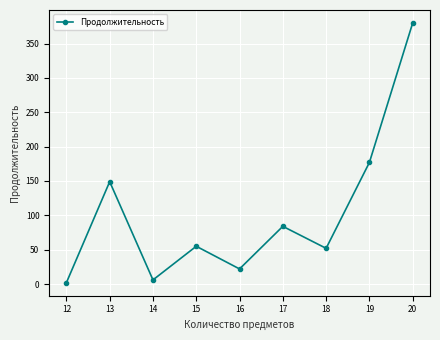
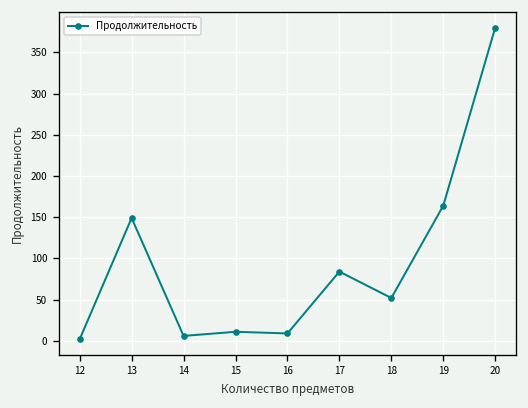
15: 60 -> 10
16: 20 -> 10
19: 180 -> 160
